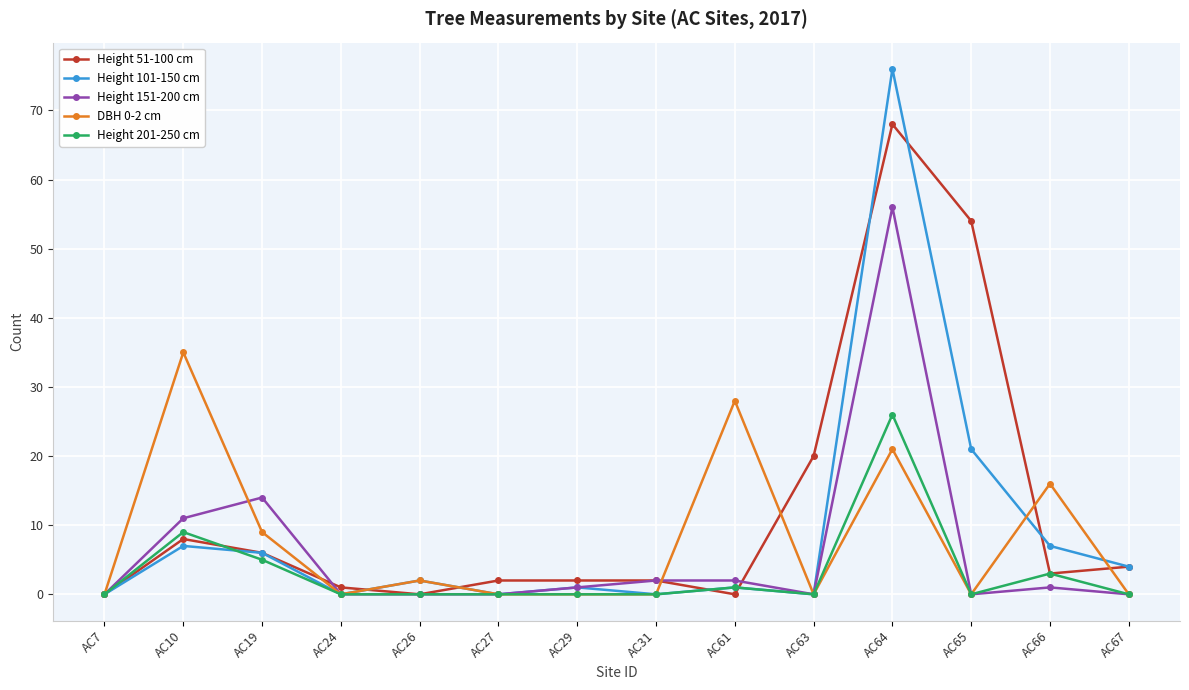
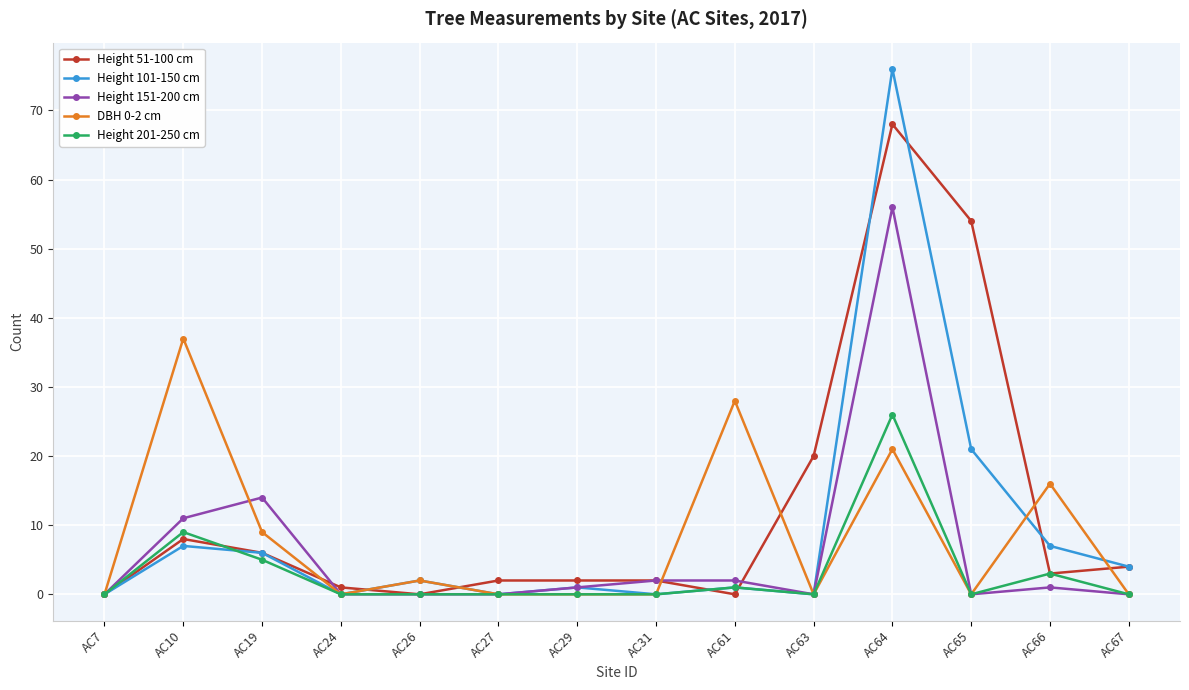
DBH 0-2 cm, AC10: 35 -> 37
